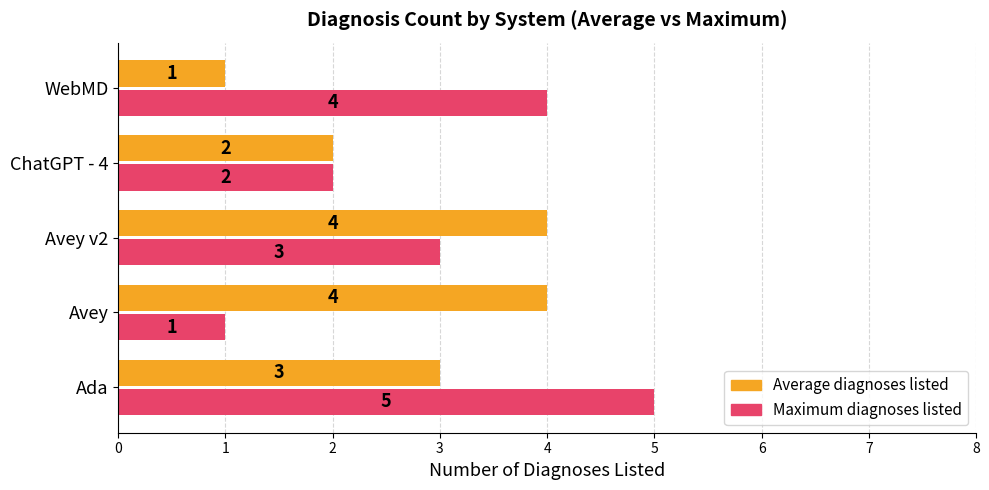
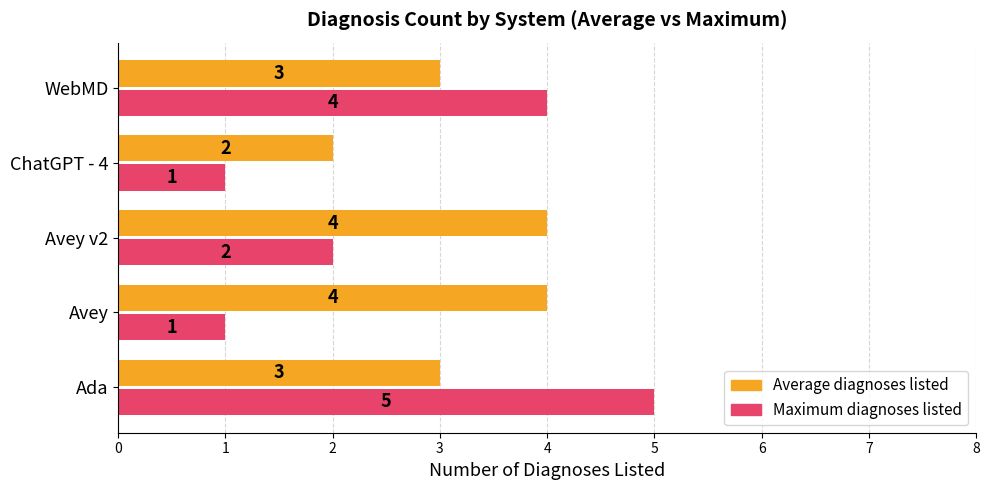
Average diagnoses listed, WebMD: 1 -> 3
Maximum diagnoses listed, ChatGPT - 4: 2 -> 1
Maximum diagnoses listed, Avey v2: 3 -> 2
